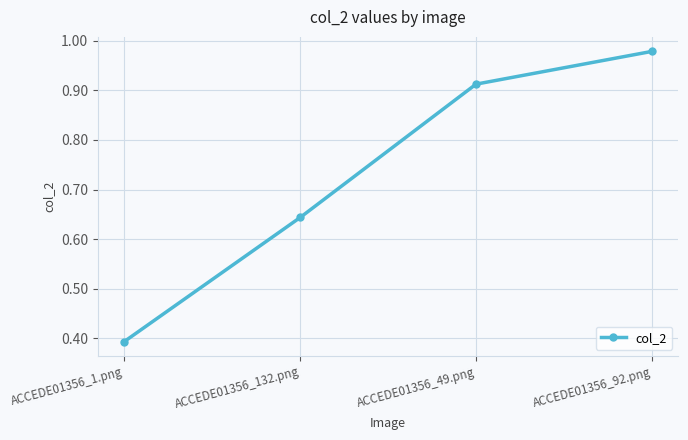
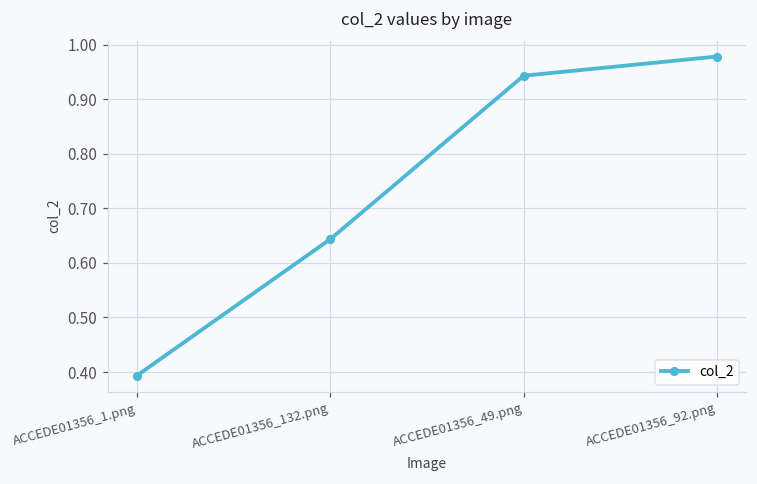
ACCEDE01356_49.png: 0.91 -> 0.94
